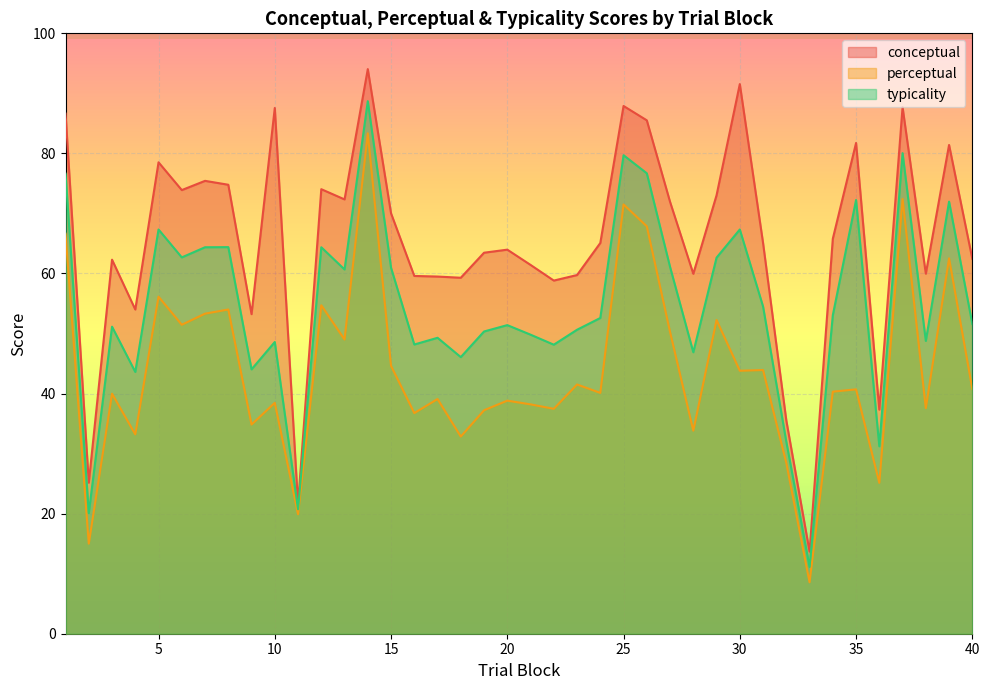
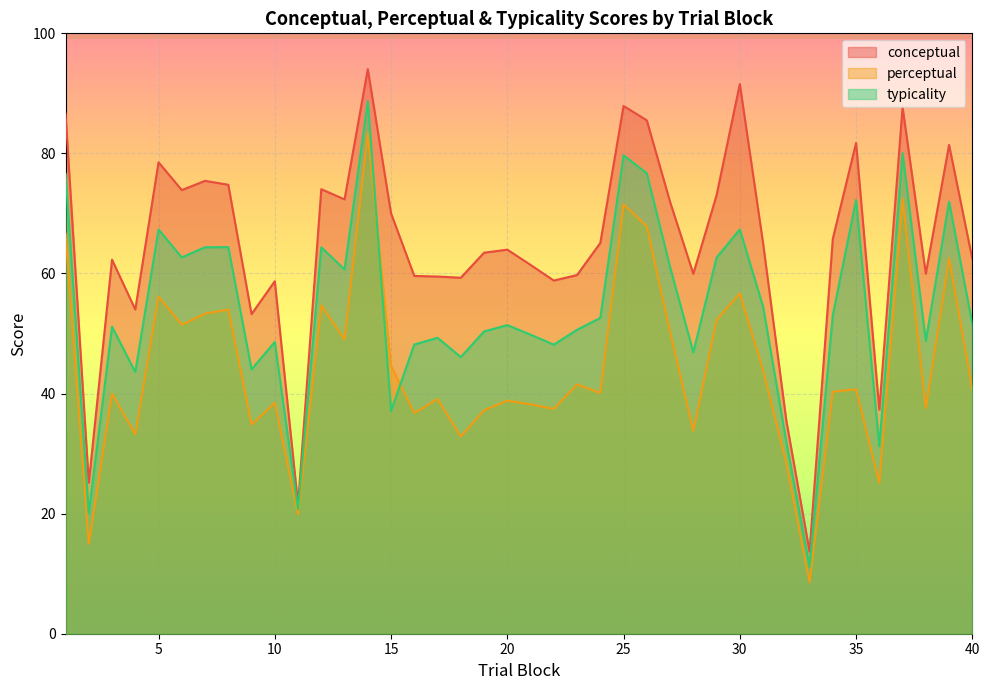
conceptual, 10: 88 -> 59
typicality, 15: 61 -> 37
perceptual, 30: 44 -> 57
